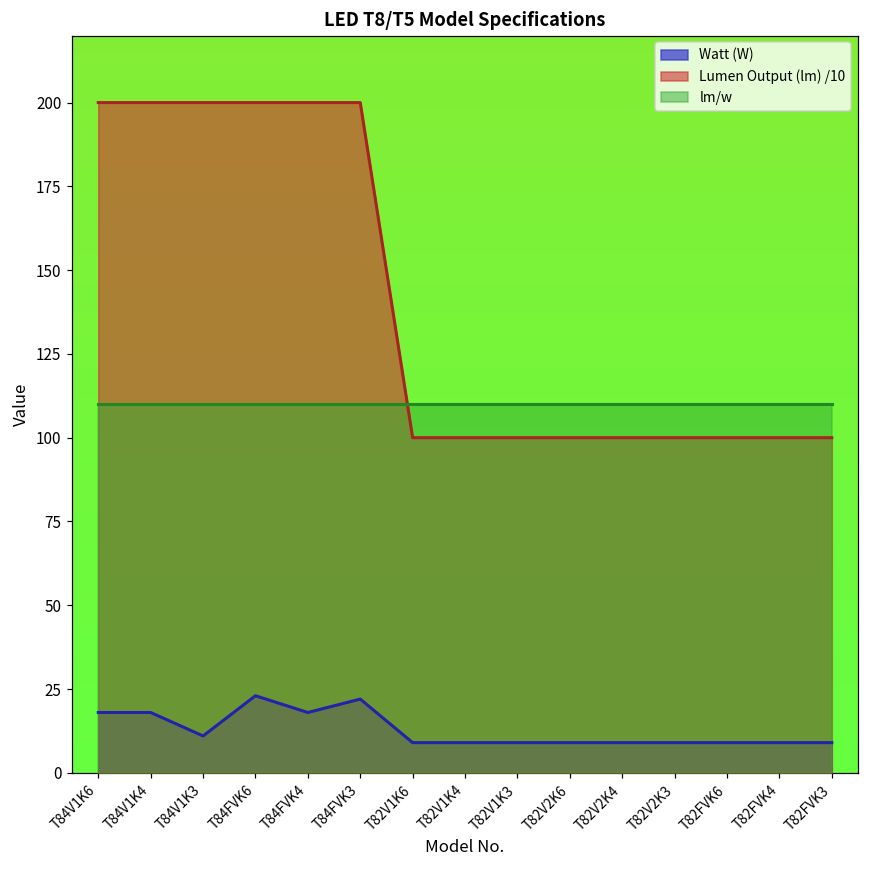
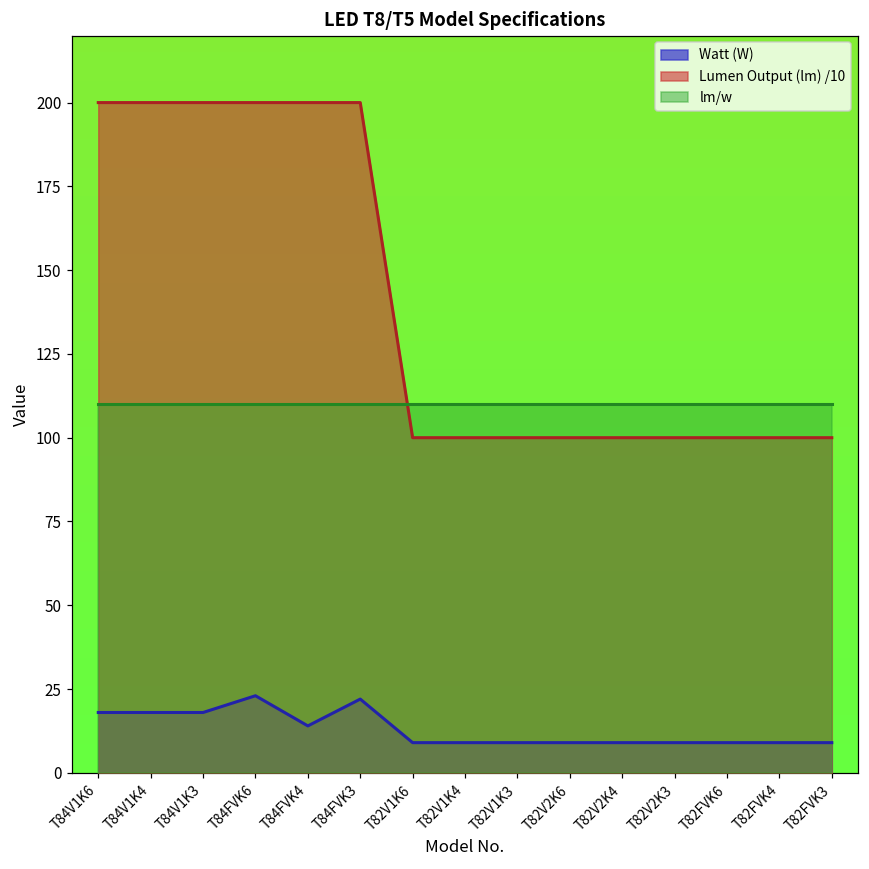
Watt (W), T84V1K3: 11 -> 18
Watt (W), T84FVK4: 18 -> 14
